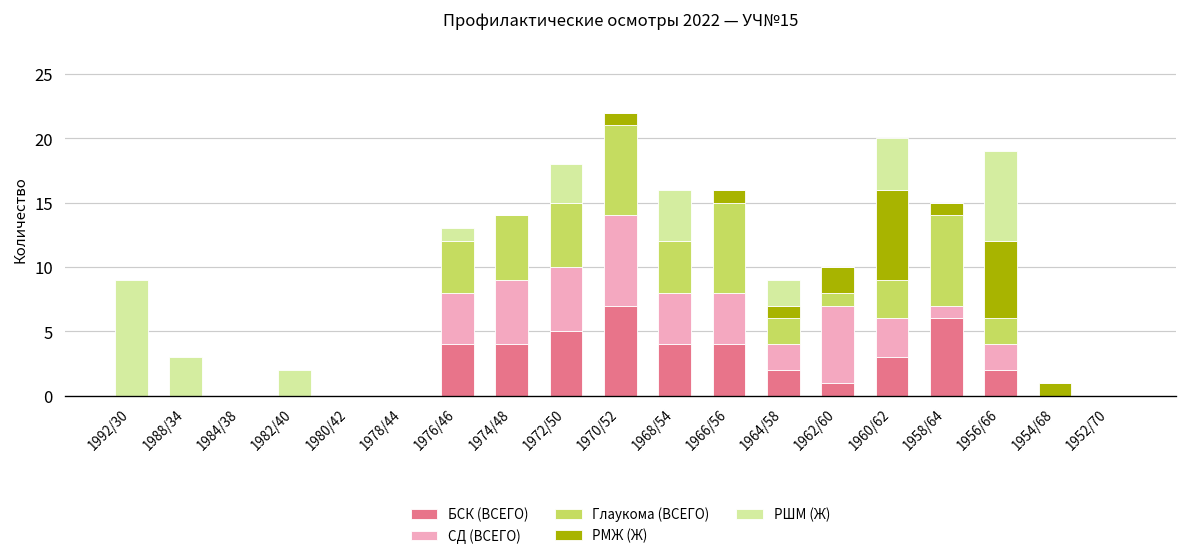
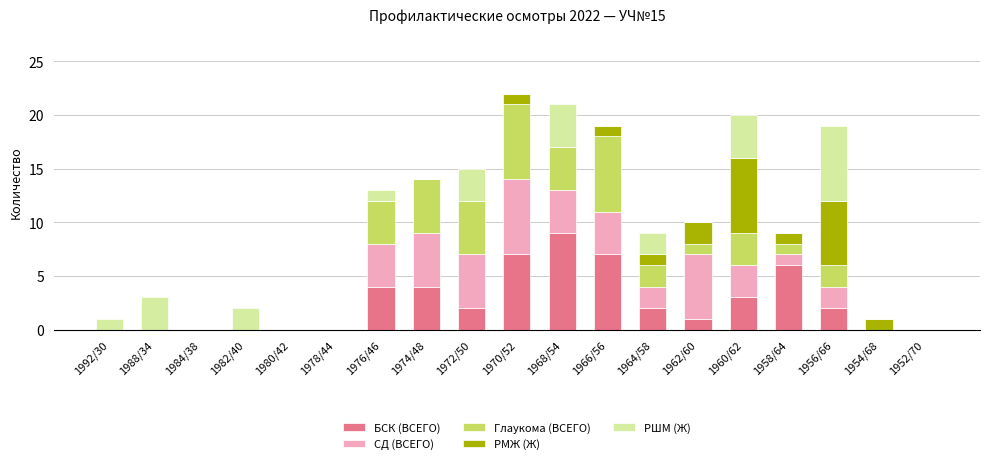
РШМ (Ж), 1992/30: 9 -> 1
БСК (ВСЕГО), 1972/50: 5 -> 2
БСК (ВСЕГО), 1968/54: 4 -> 9
БСК (ВСЕГО), 1966/56: 4 -> 7
Глаукома (ВСЕГО), 1958/64: 7 -> 1
